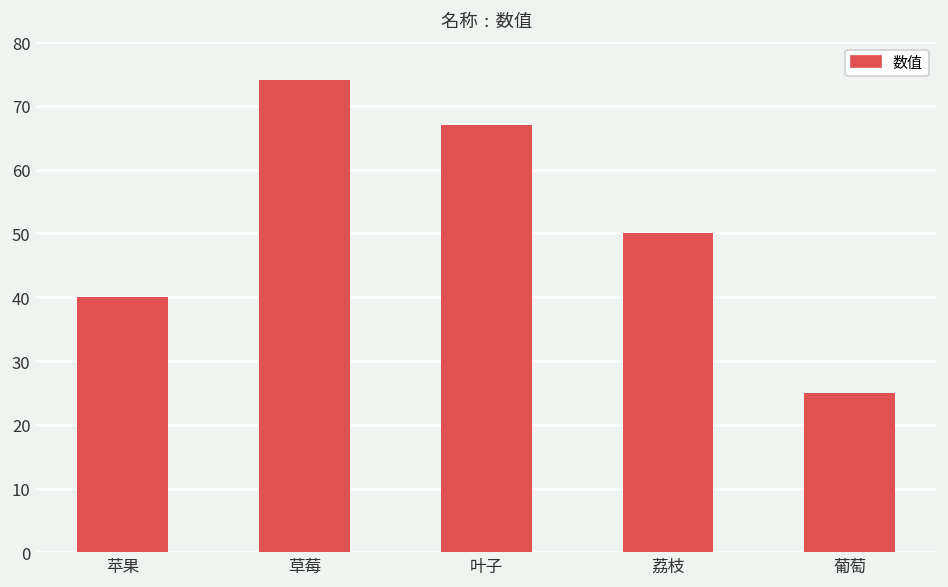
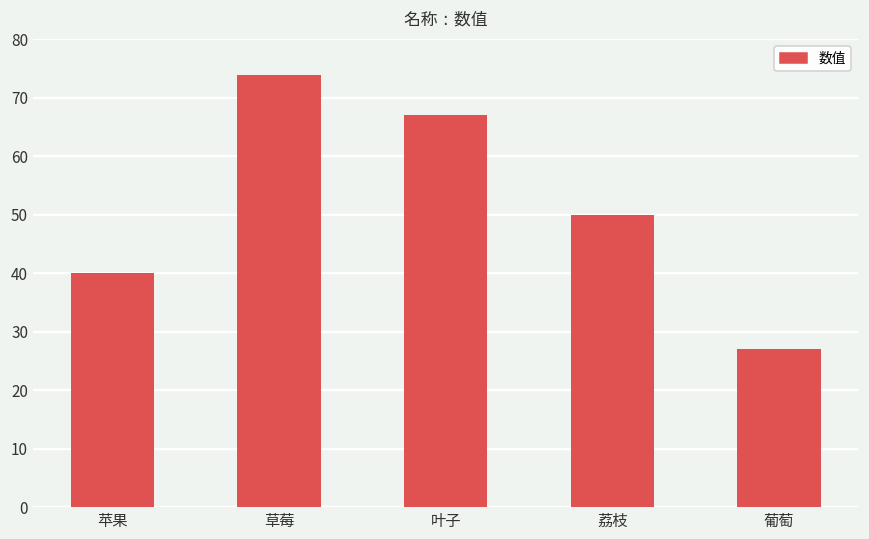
葡萄: 25 -> 27
